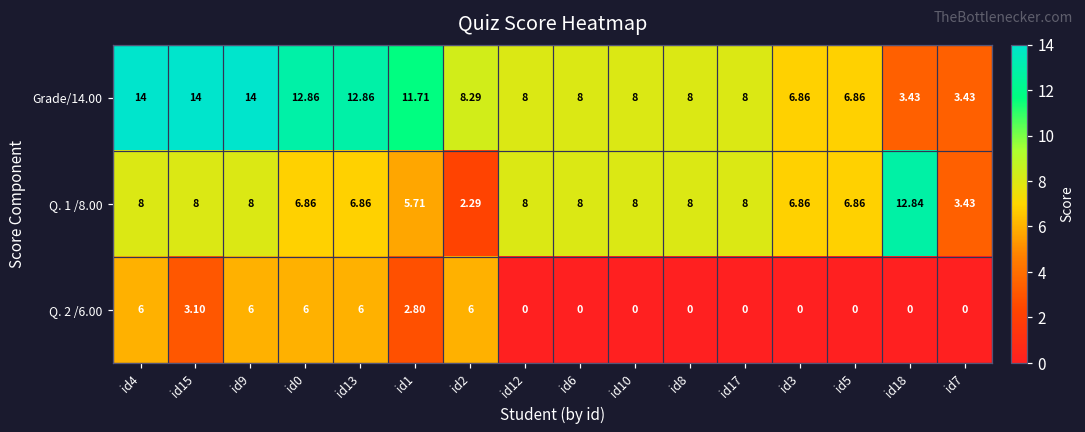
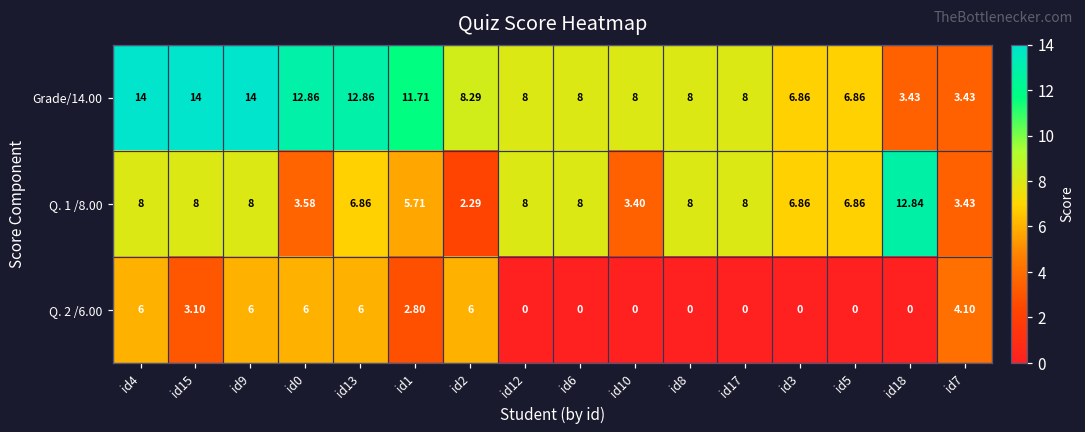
Q. 1 /8.00, id0: 6.86 -> 3.58
Q. 1 /8.00, id10: 8 -> 3.40
Q. 2 /6.00, id7: 0 -> 4.10
